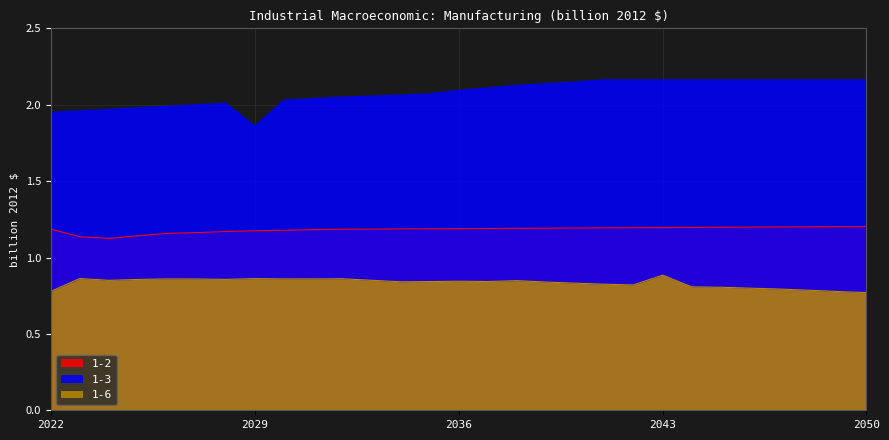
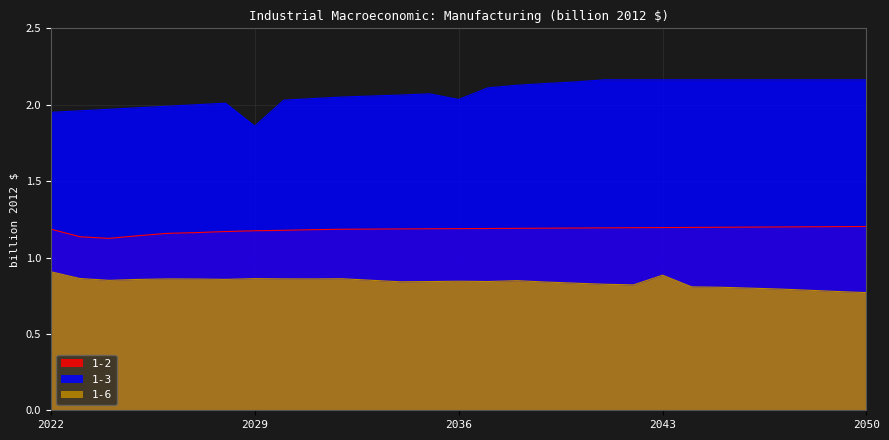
1-6, 2022: 0.78 -> 0.91
1-3, 2036: 2.09 -> 2.03
